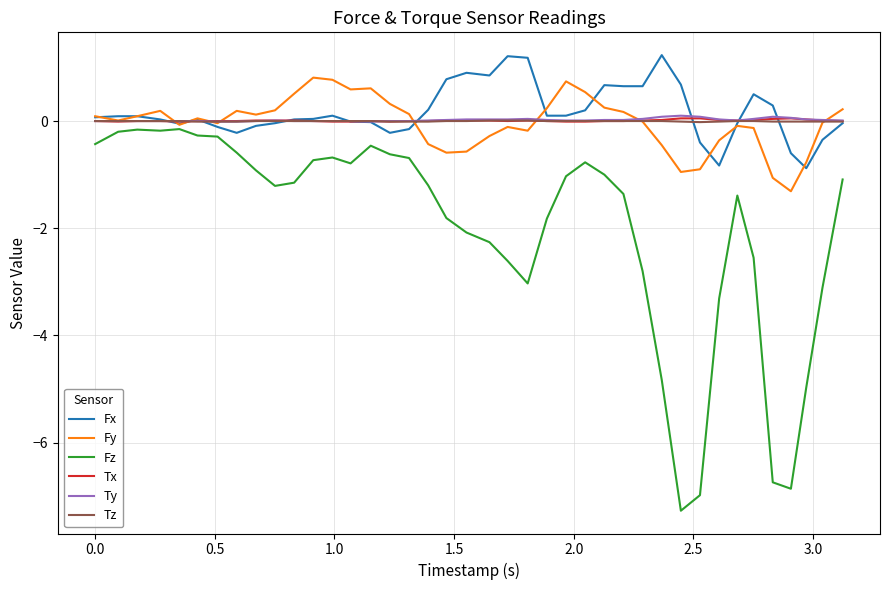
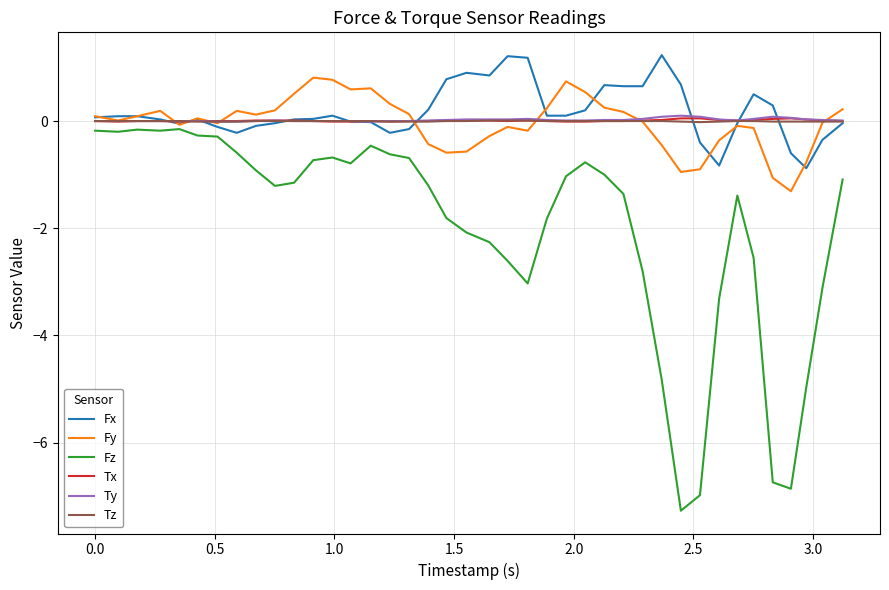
Fz, 0.0: -0.4 -> -0.2
